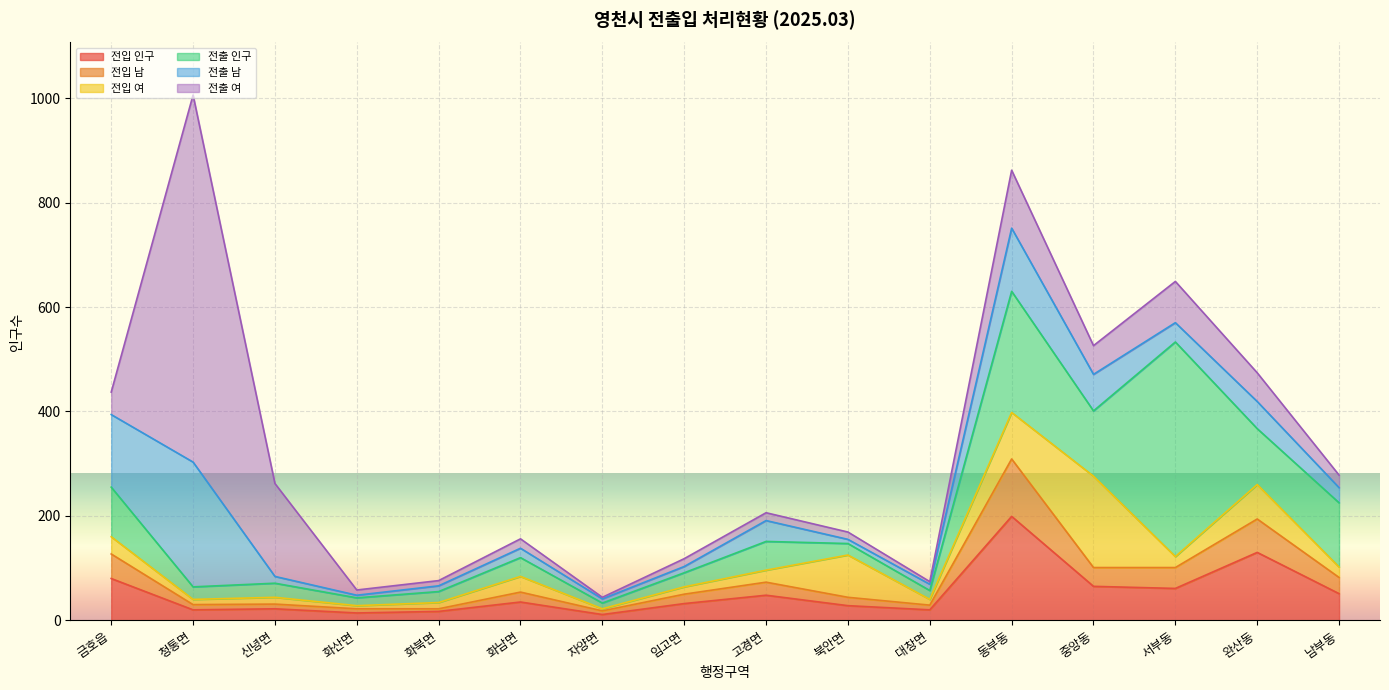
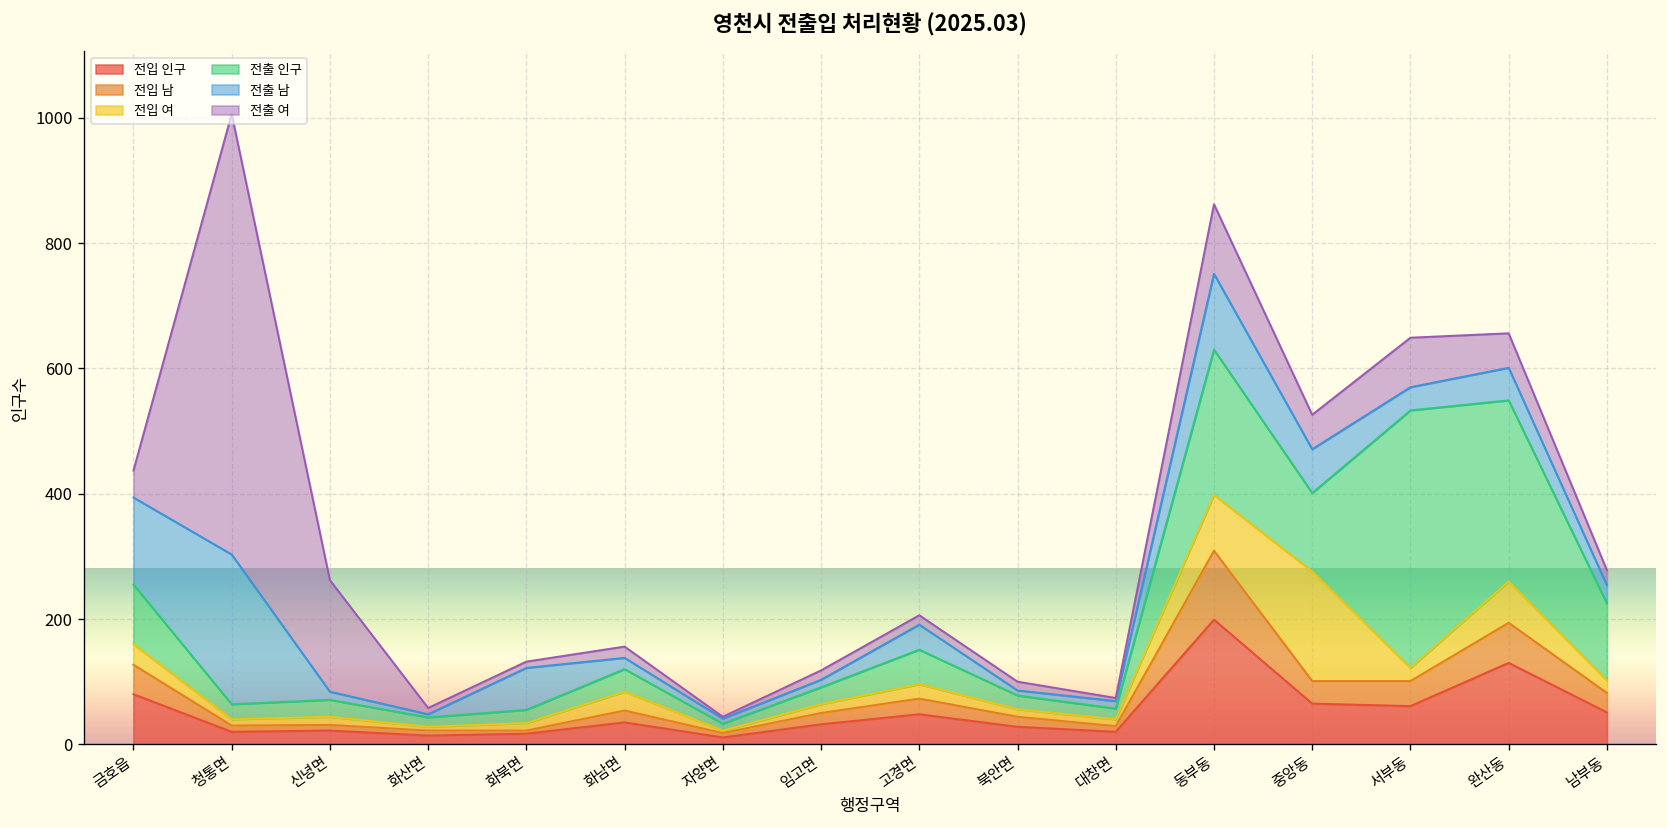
전출 남, 화북면: 10 -> 70
전입 여, 북안면: 80 -> 10
전출 인구, 완산동: 110 -> 290
